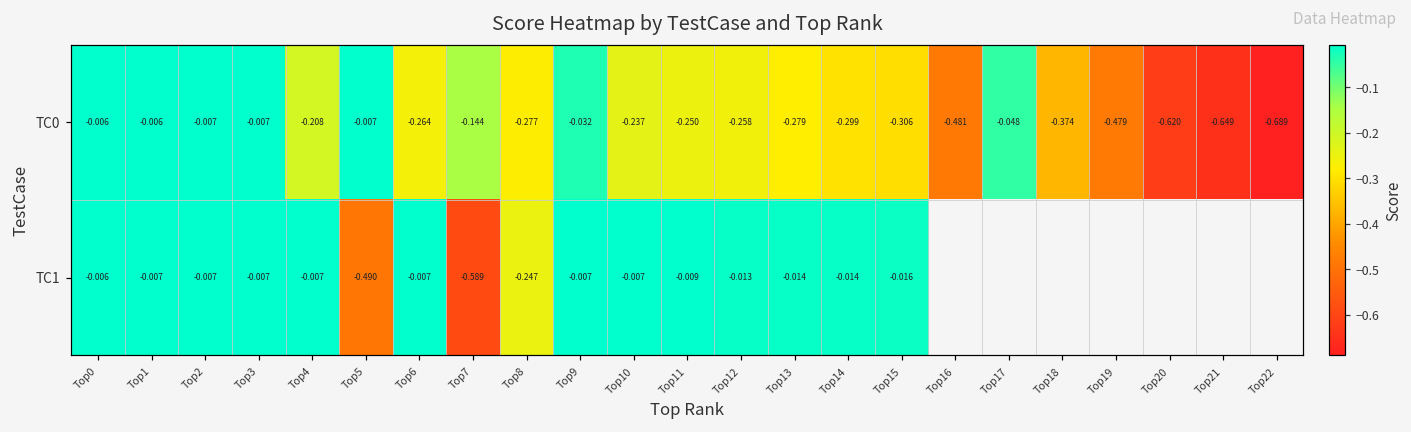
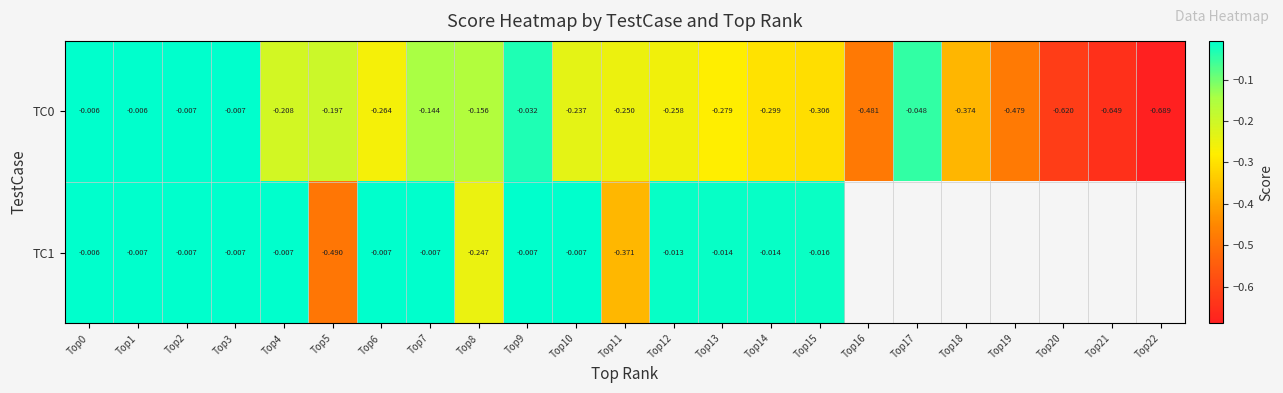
TC0, Top5: -0.007 -> -0.197
TC0, Top8: -0.277 -> -0.156
TC1, Top7: -0.589 -> -0.007
TC1, Top11: -0.009 -> -0.371
